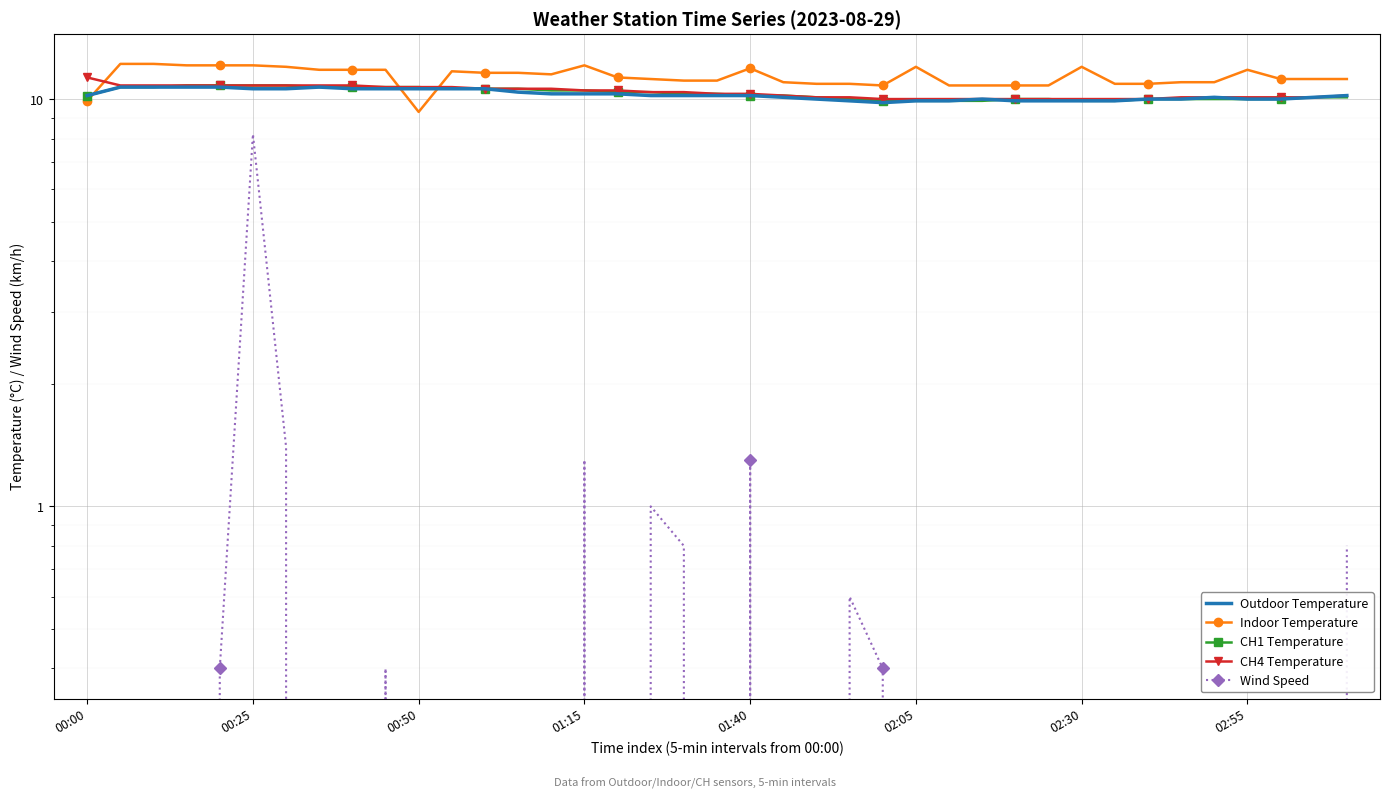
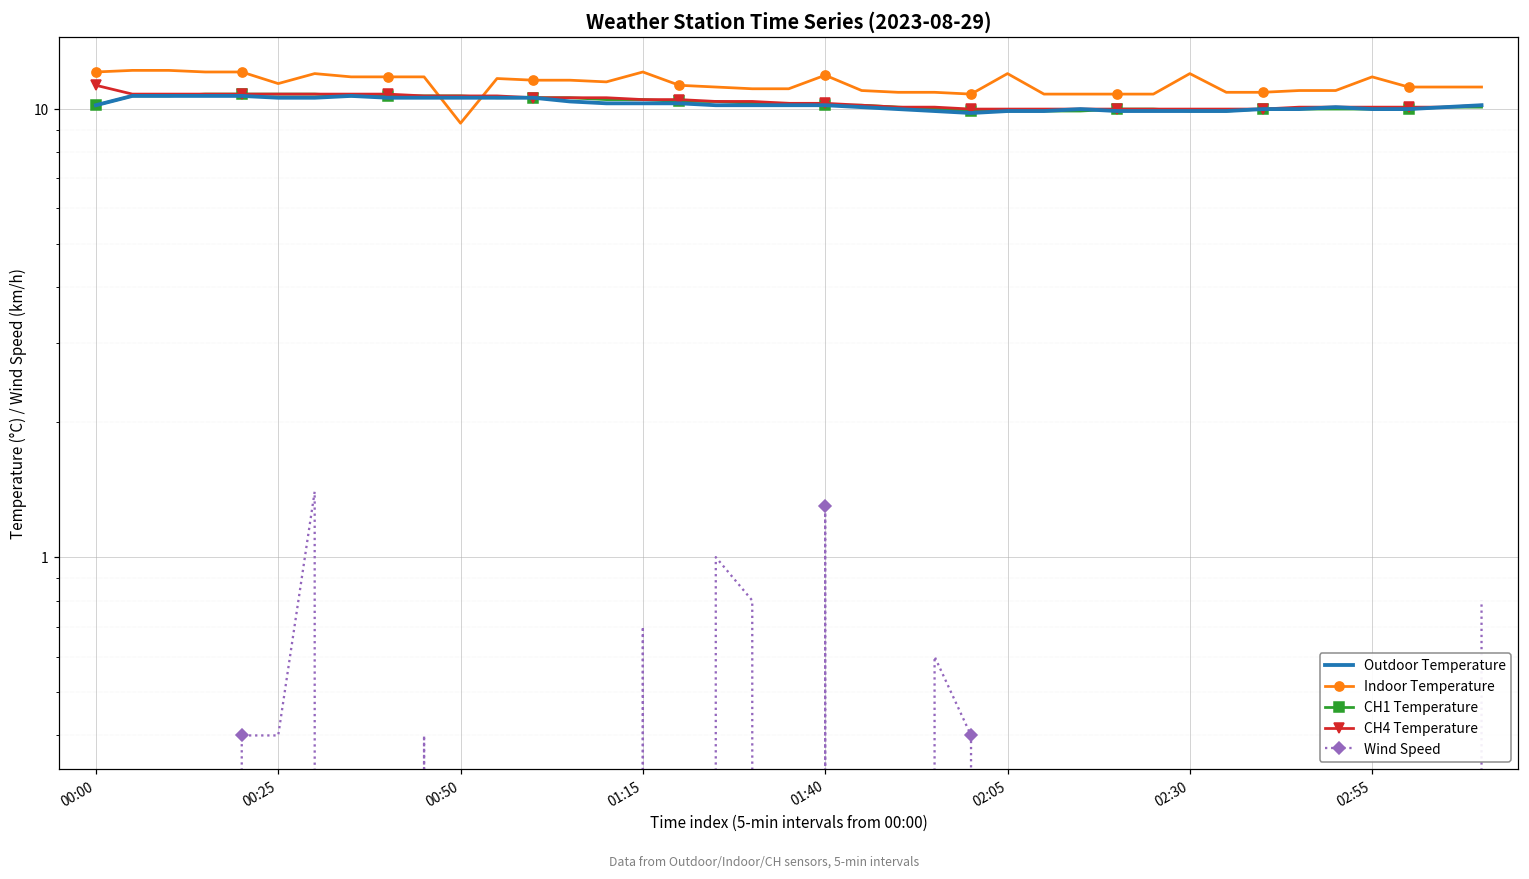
Indoor Temperature, 00:00: 9.9 -> 12.1
Indoor Temperature, 00:25: 12.1 -> 11.4
Wind Speed, 00:25: 8.2 -> 0.4
Wind Speed, 01:15: 1.3 -> 0.7
